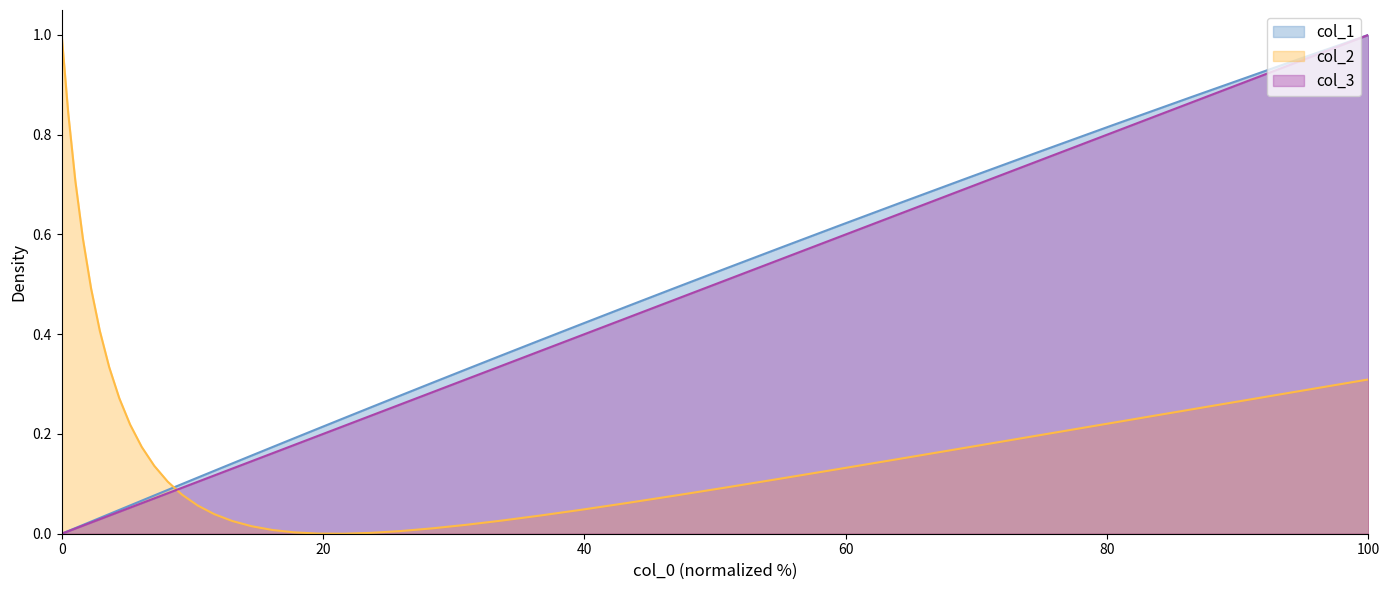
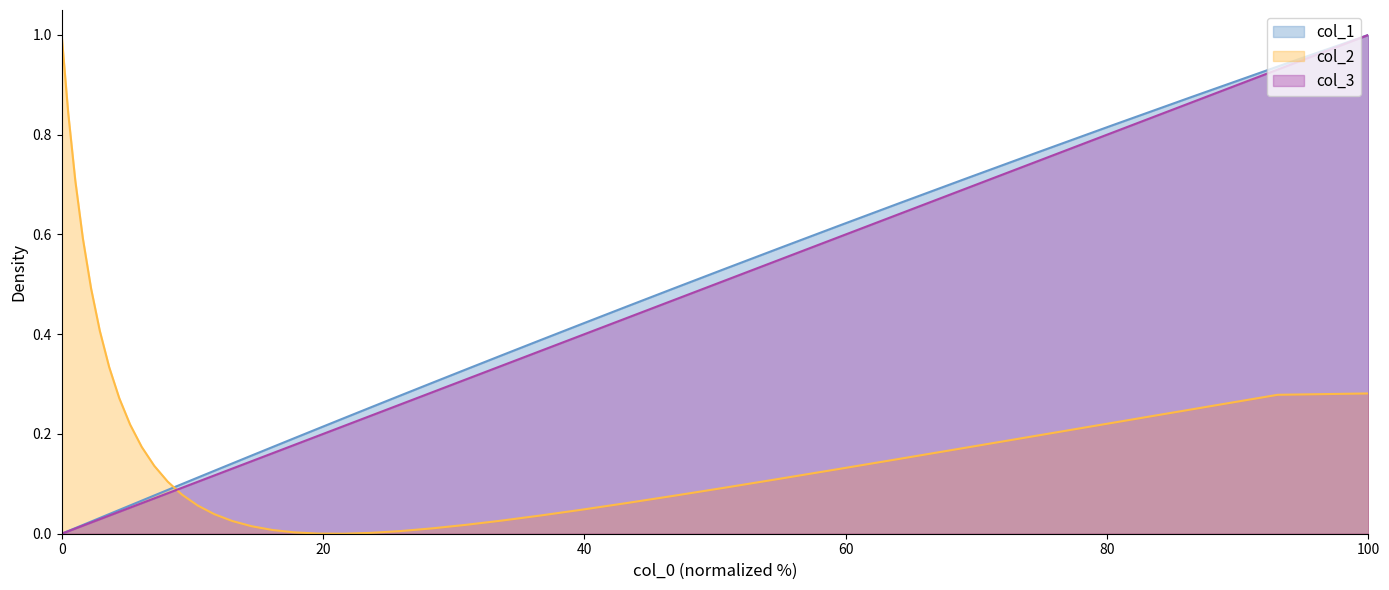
col_2, 100: 0.31 -> 0.28
